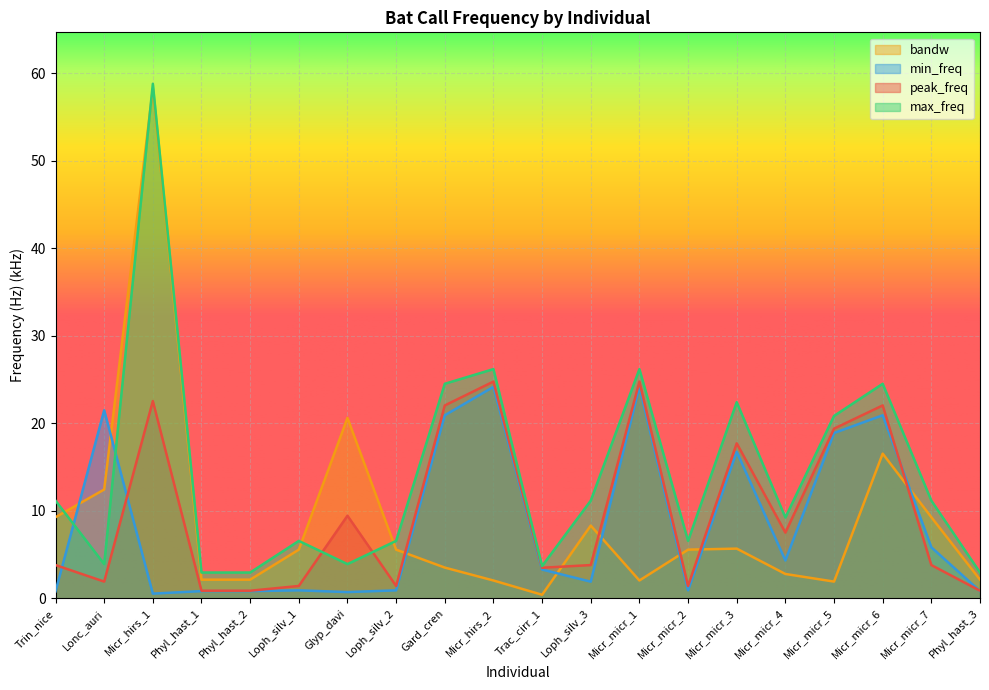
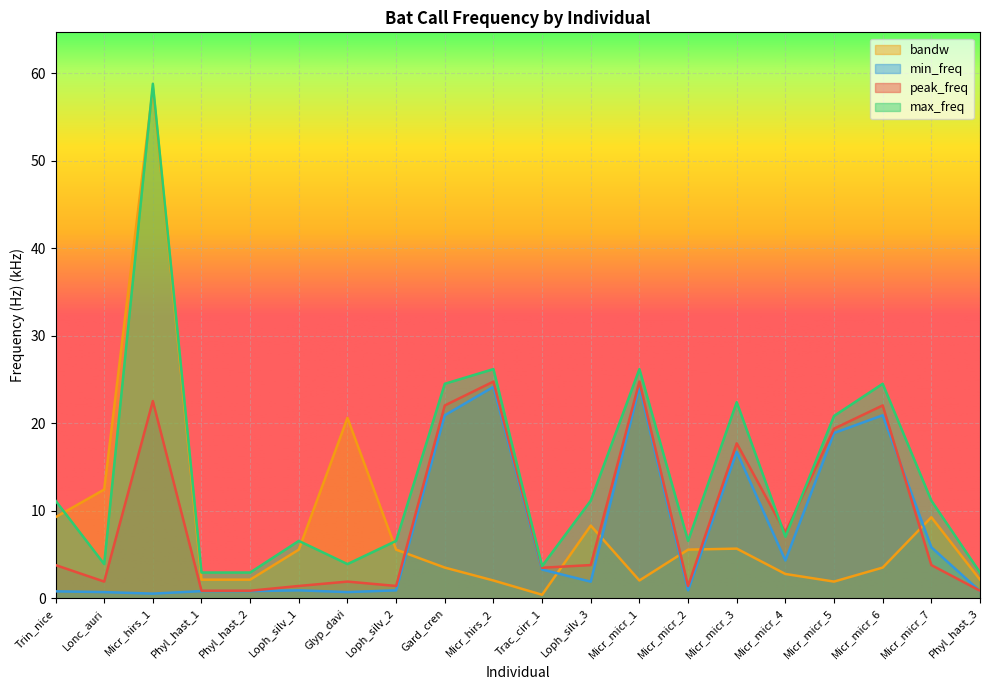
min_freq, Lonc_auri: 21 -> 1
peak_freq, Glyp_davi: 9 -> 2
max_freq, Micr_micr_4: 9 -> 7
bandw, Micr_micr_6: 17 -> 4
